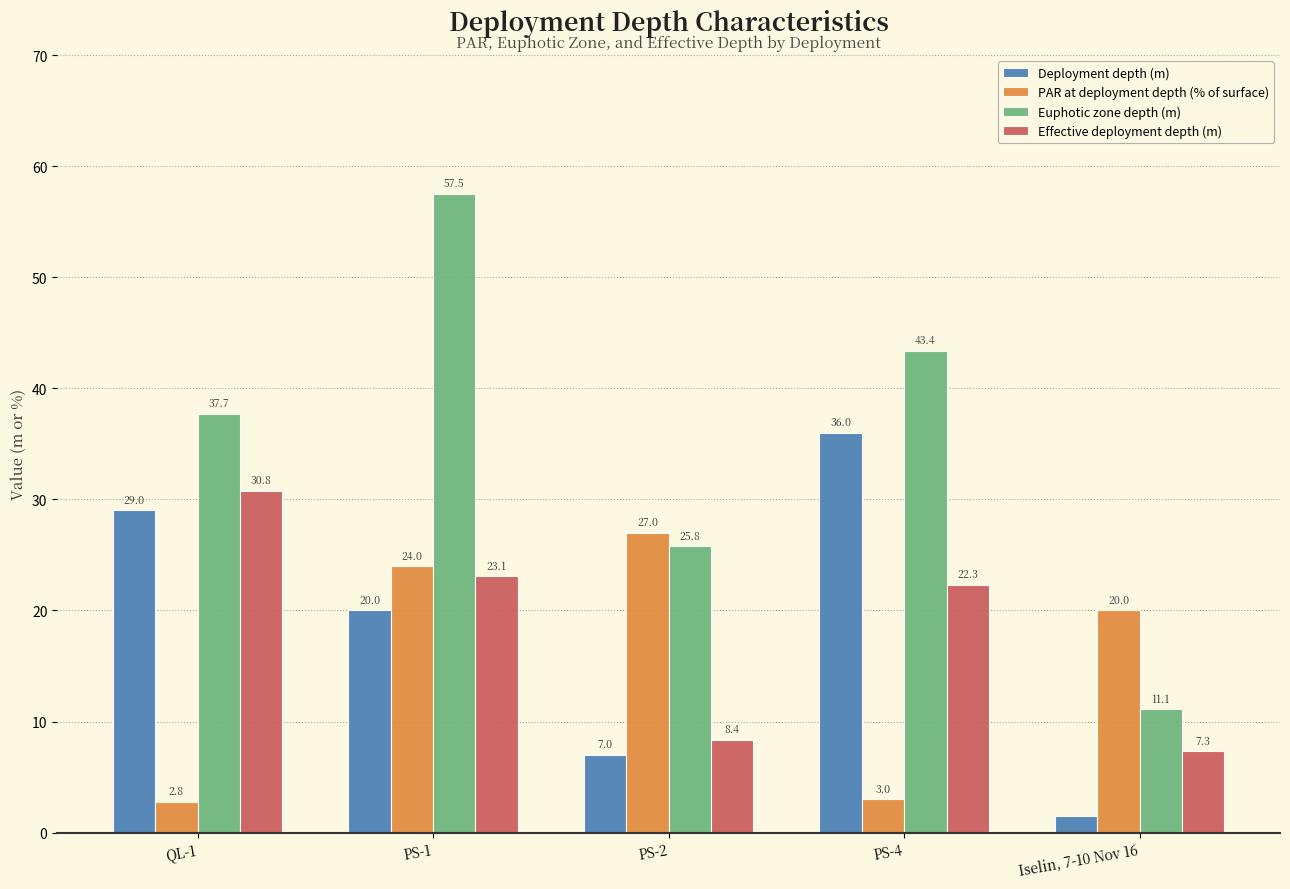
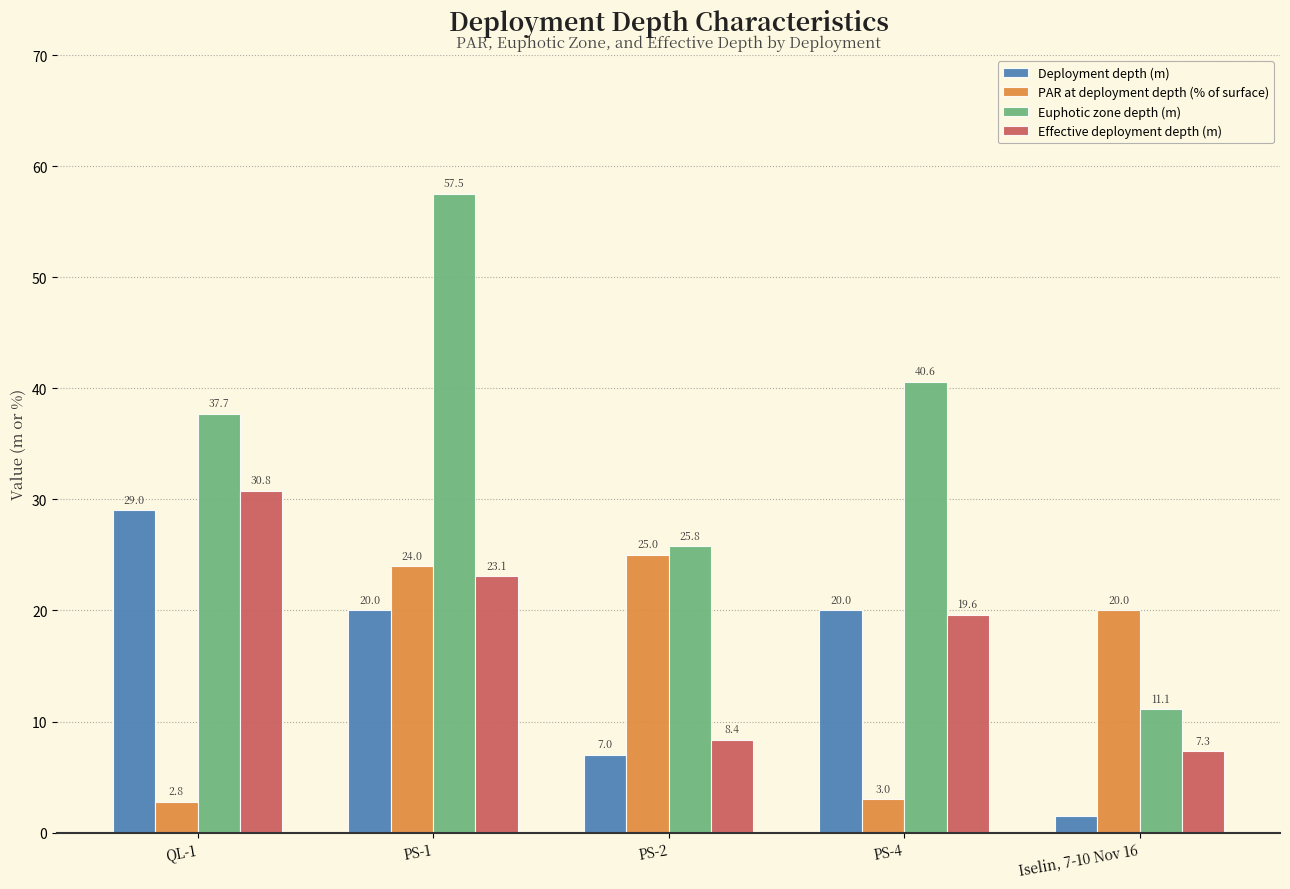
PAR at deployment depth (% of surface), PS-2: 27.0 -> 25.0
Deployment depth (m), PS-4: 36.0 -> 20.0
Euphotic zone depth (m), PS-4: 43.4 -> 40.6
Effective deployment depth (m), PS-4: 22.3 -> 19.6
